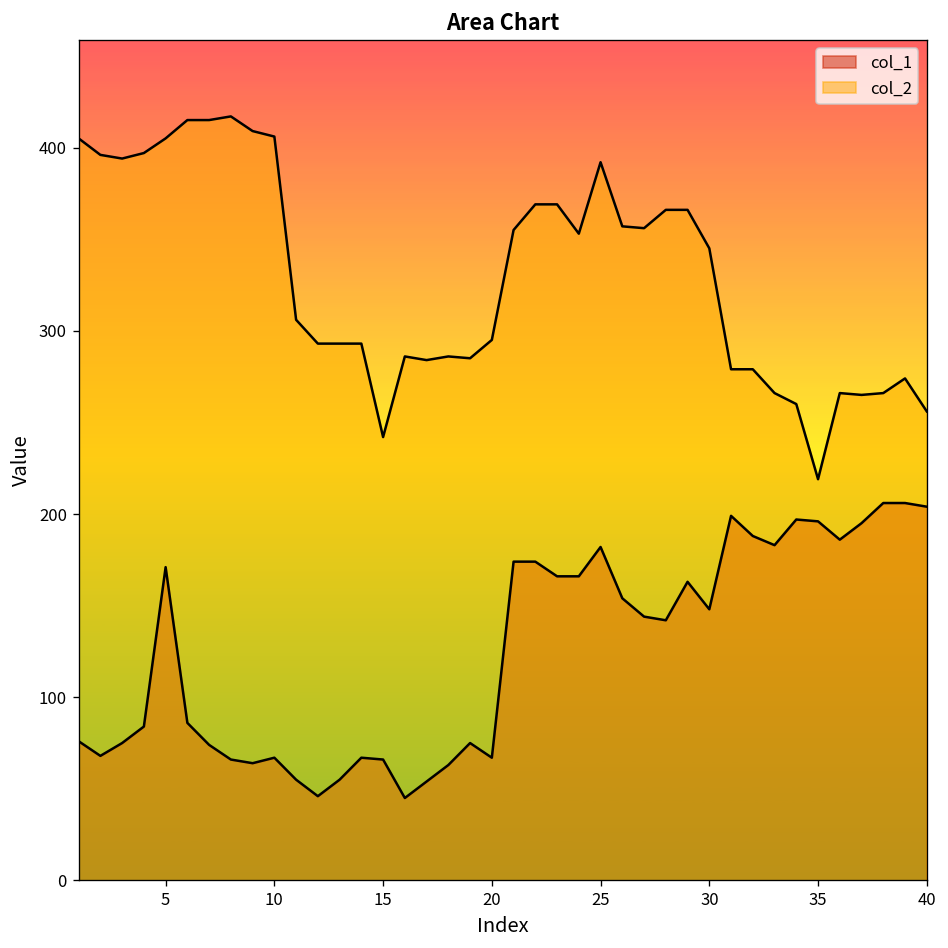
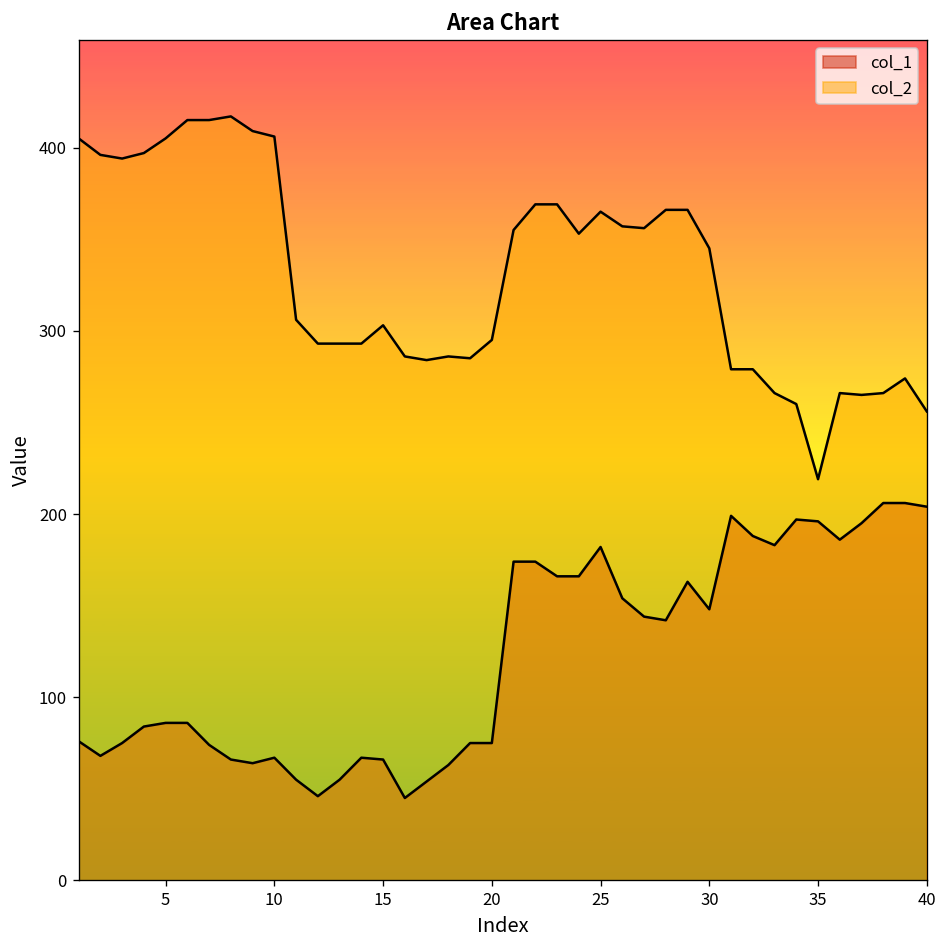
col_1, 5: 171 -> 86
col_2, 15: 242 -> 303
col_1, 20: 67 -> 75
col_2, 25: 392 -> 365
